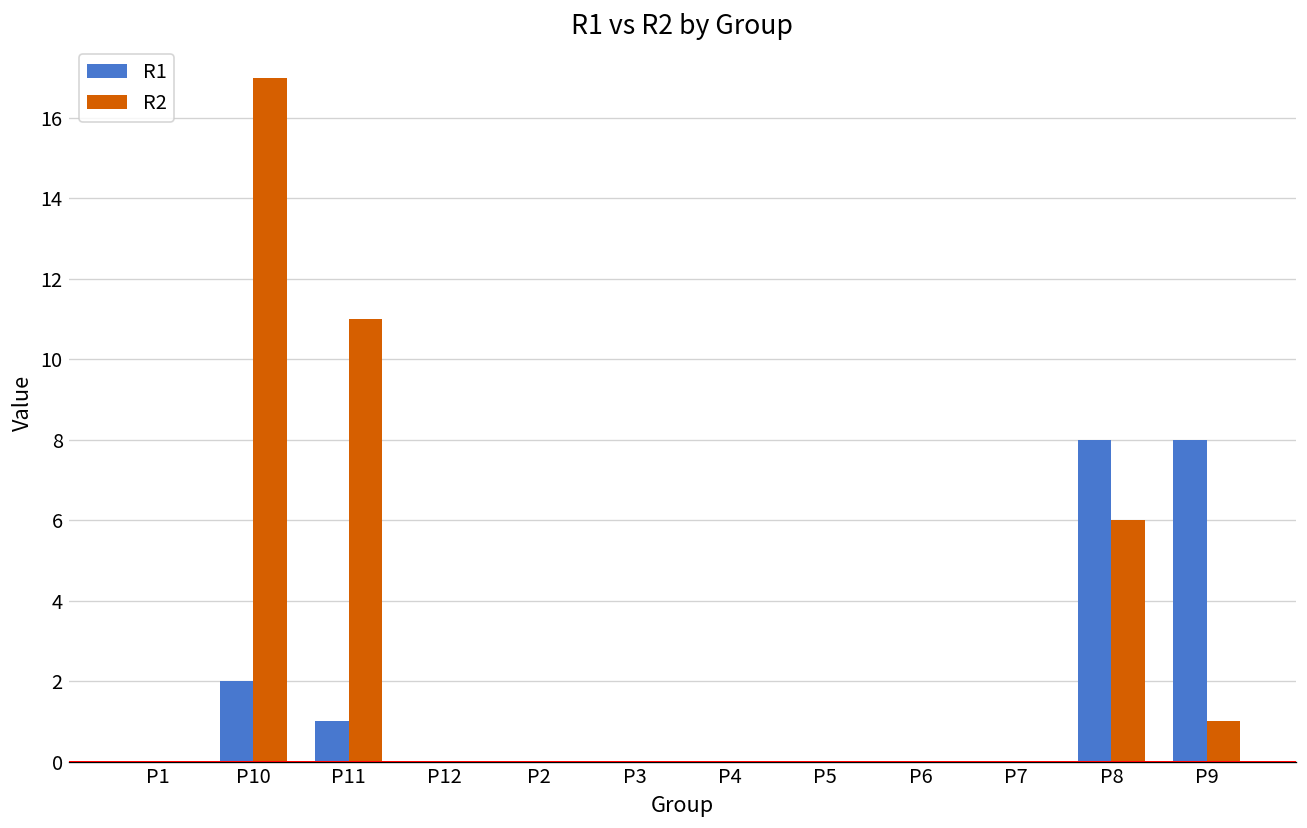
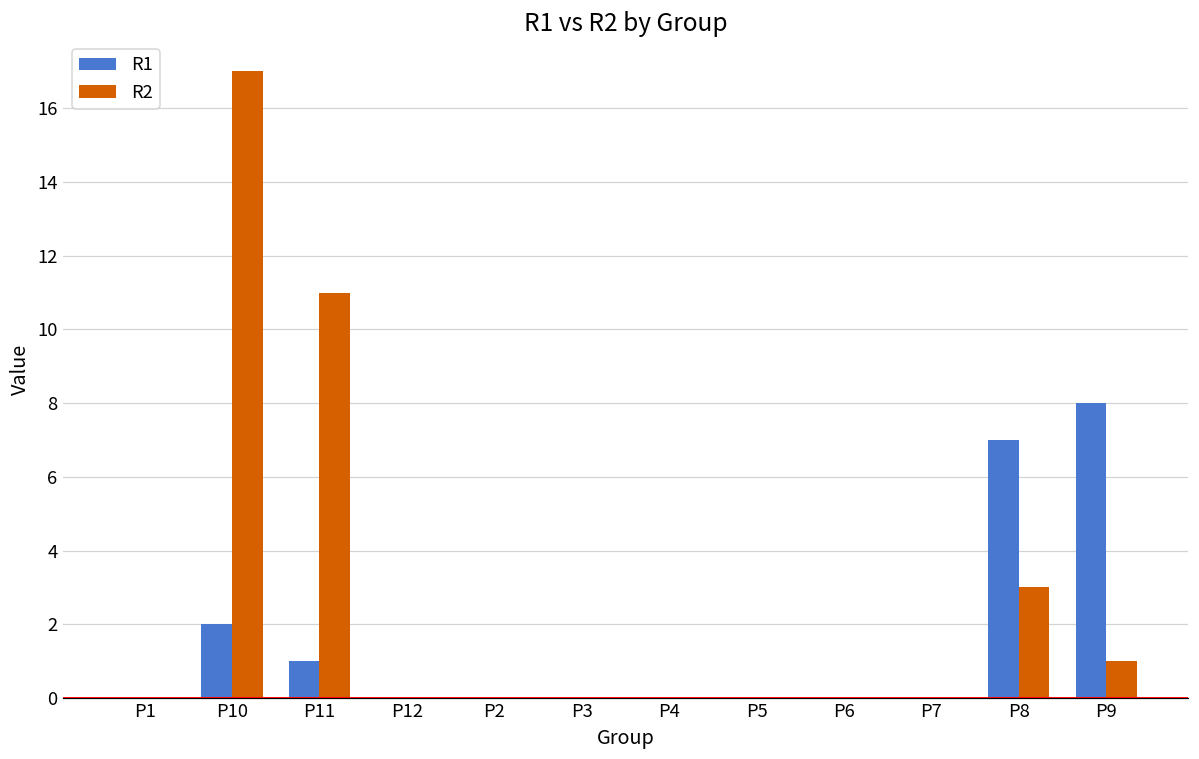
R1, P8: 8 -> 7
R2, P8: 6 -> 3
